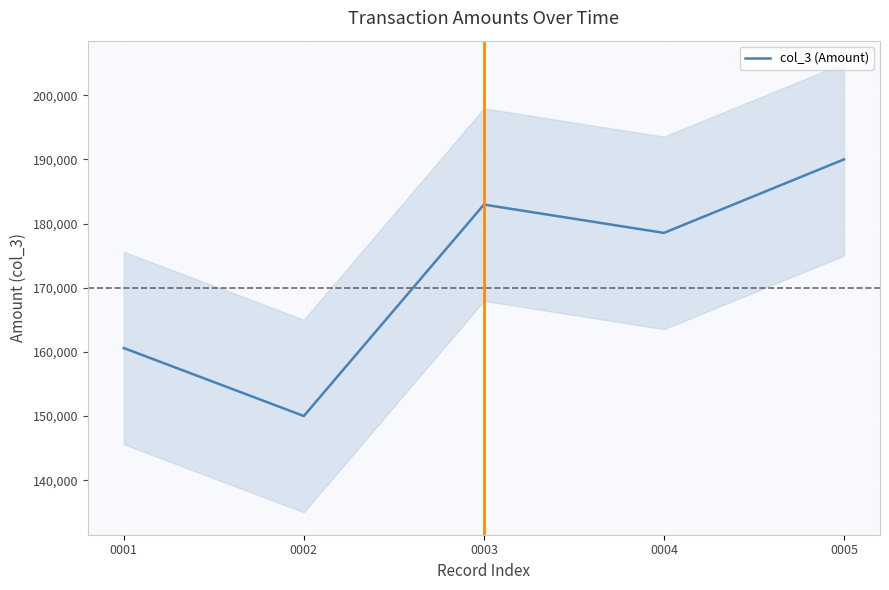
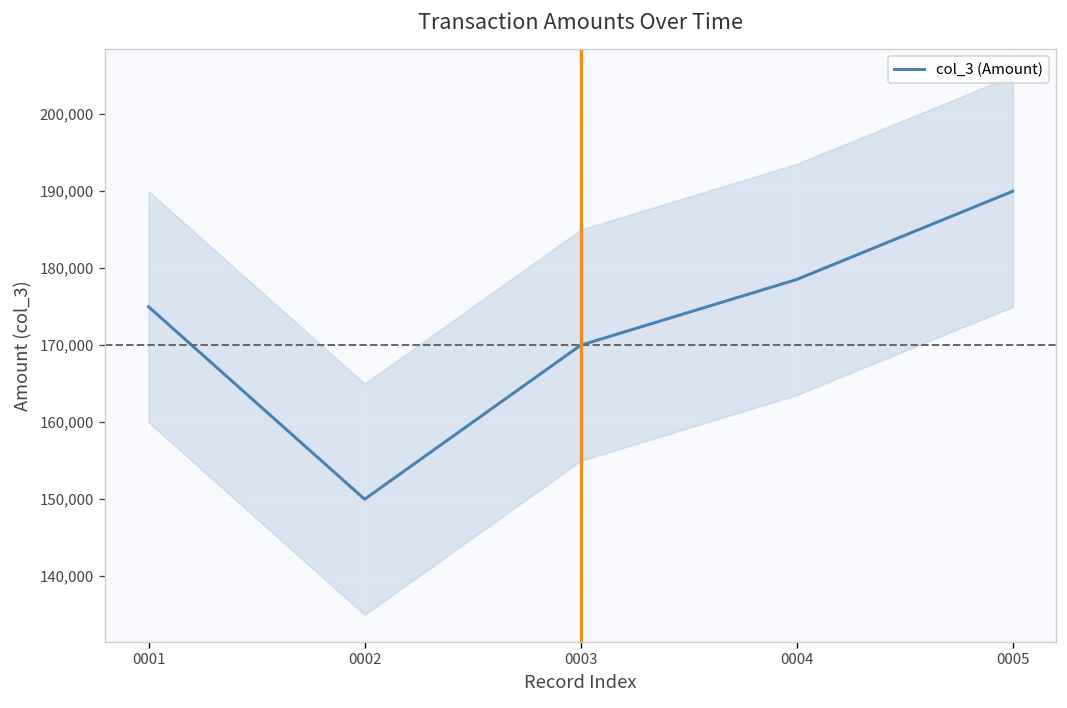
col_3 (Amount), 0001: 161,000 -> 175,000
col_3 (Amount), 0003: 183,000 -> 170,000
